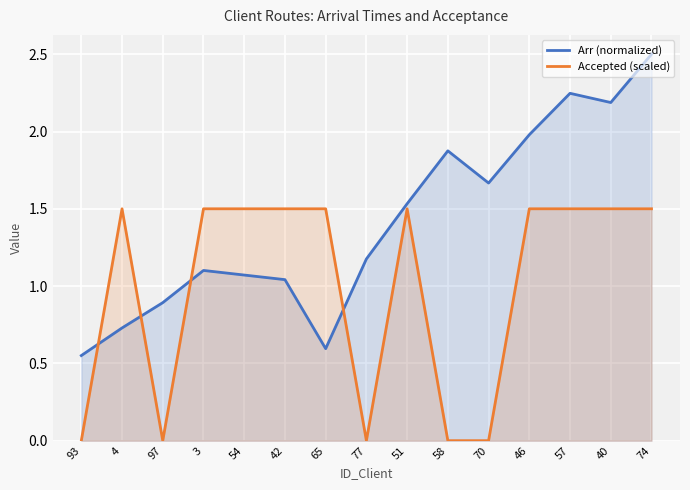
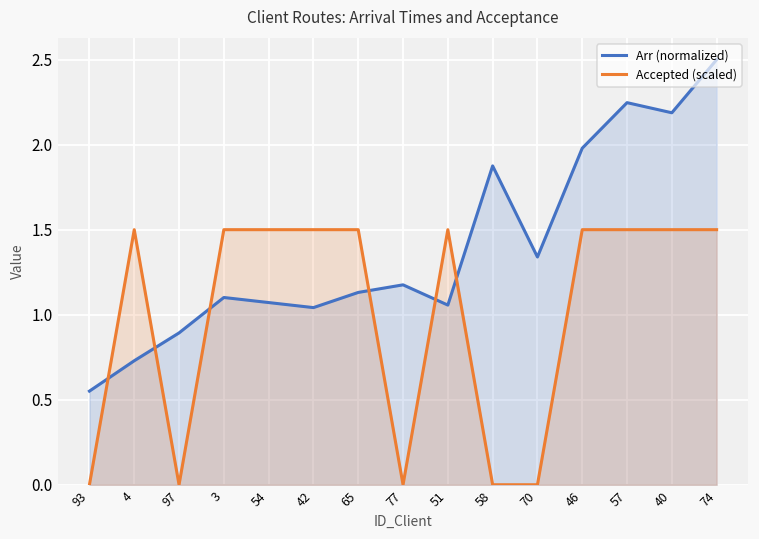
Arr (normalized), 65: 0.60 -> 1.13
Arr (normalized), 51: 1.53 -> 1.06
Arr (normalized), 70: 1.67 -> 1.34
